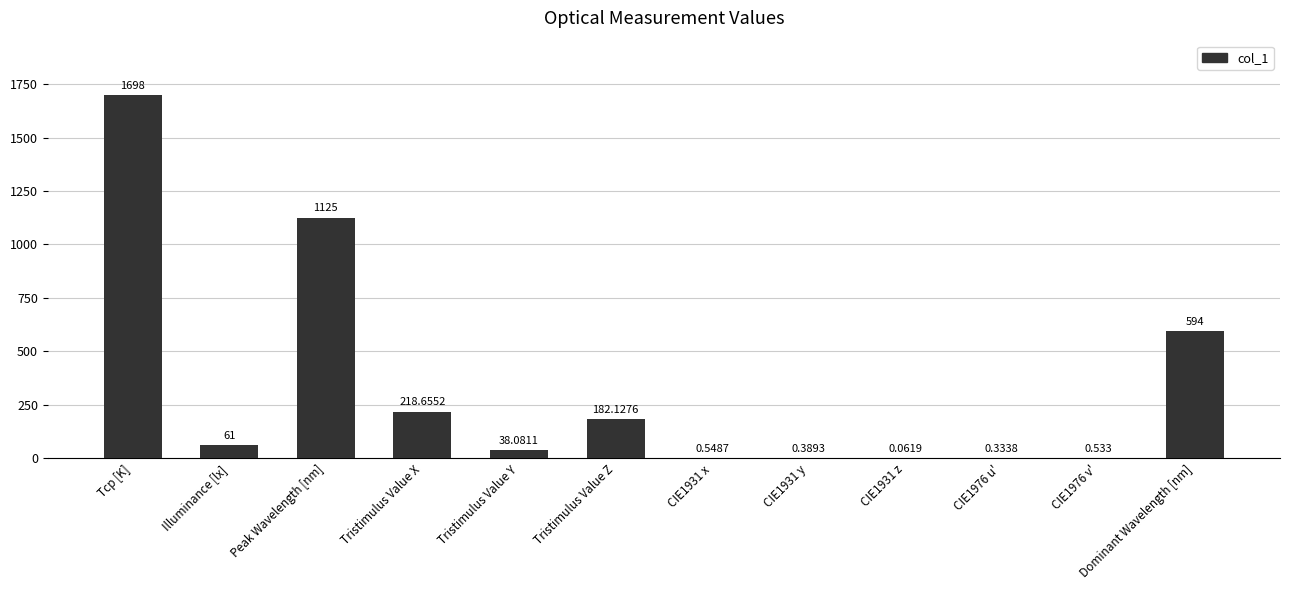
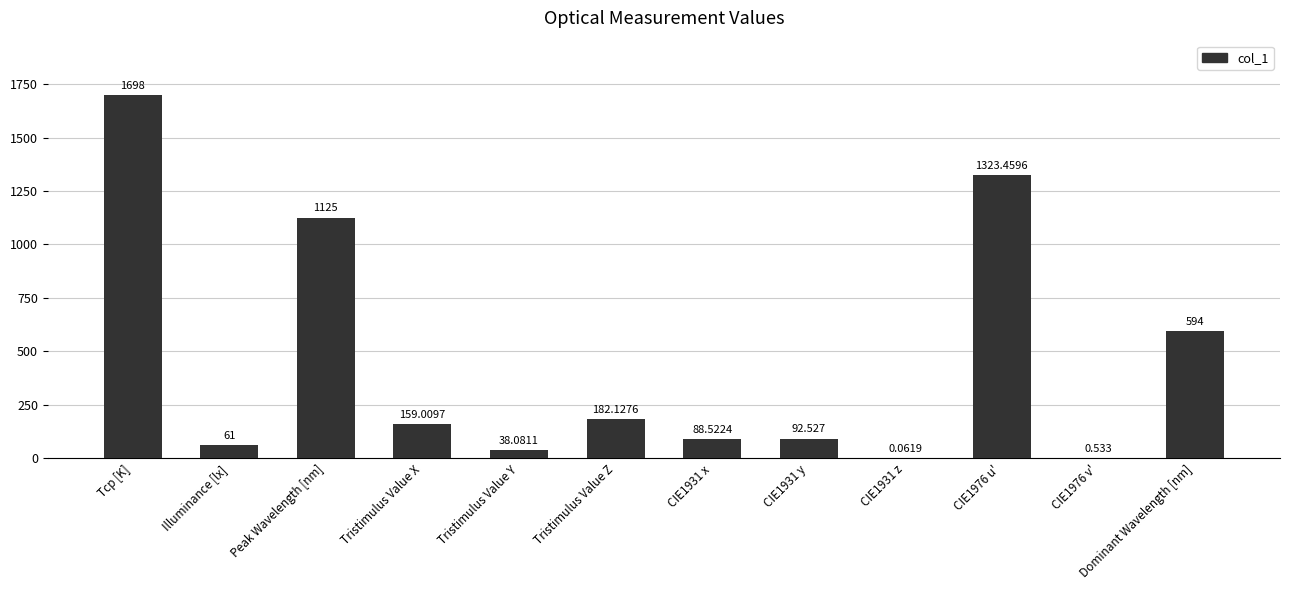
Tristimulus Value X: 218.6552 -> 159.0097
CIE1931 x: 0.5487 -> 88.5224
CIE1931 y: 0.3893 -> 92.527
CIE1976 u': 0.3338 -> 1323.4596
